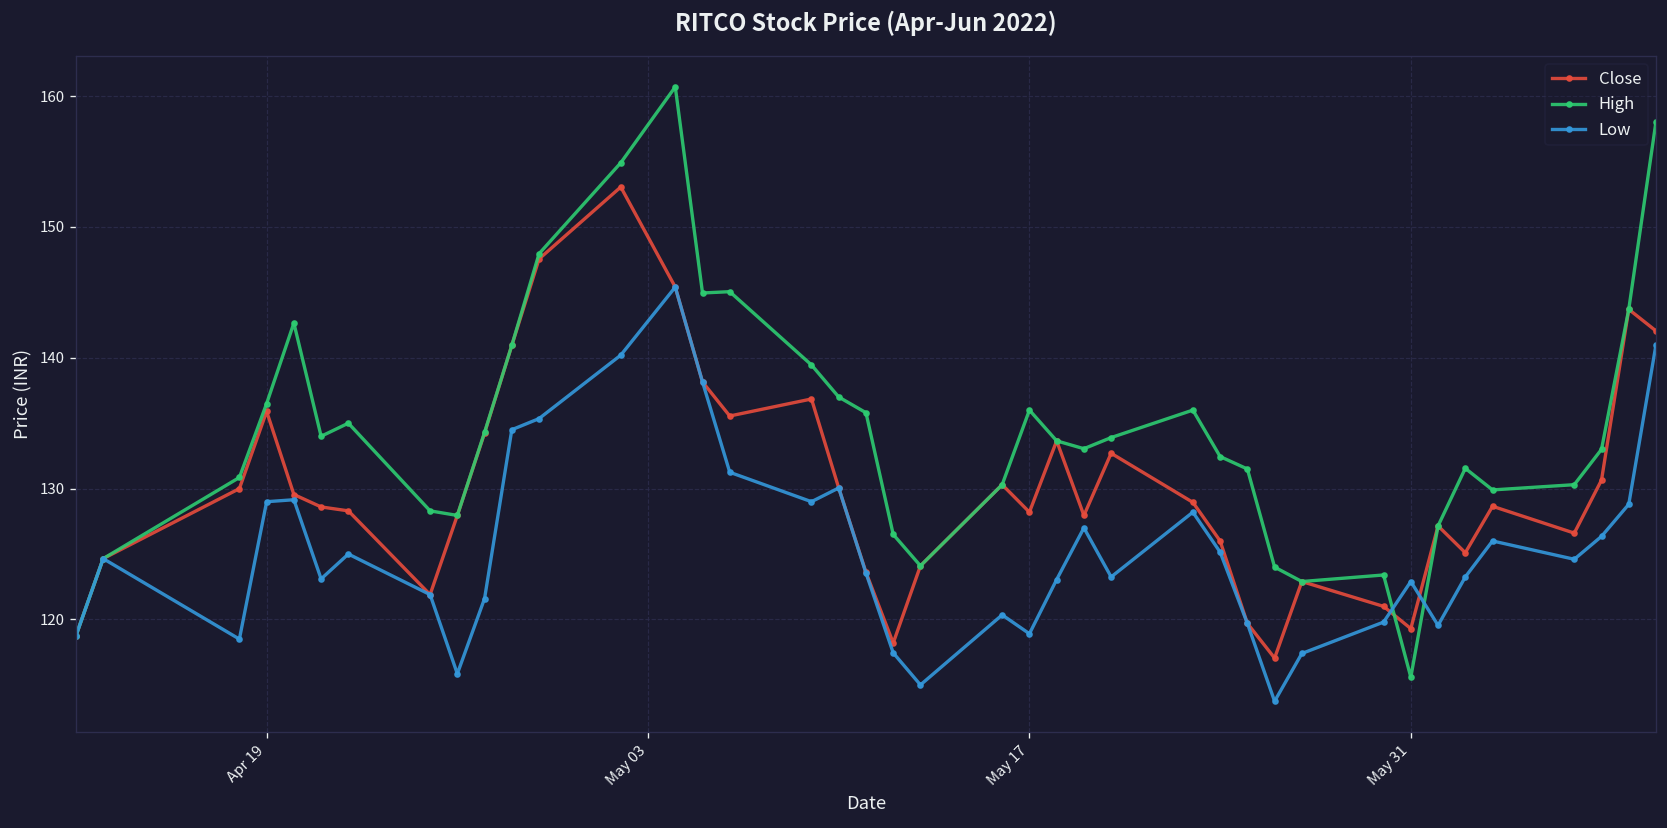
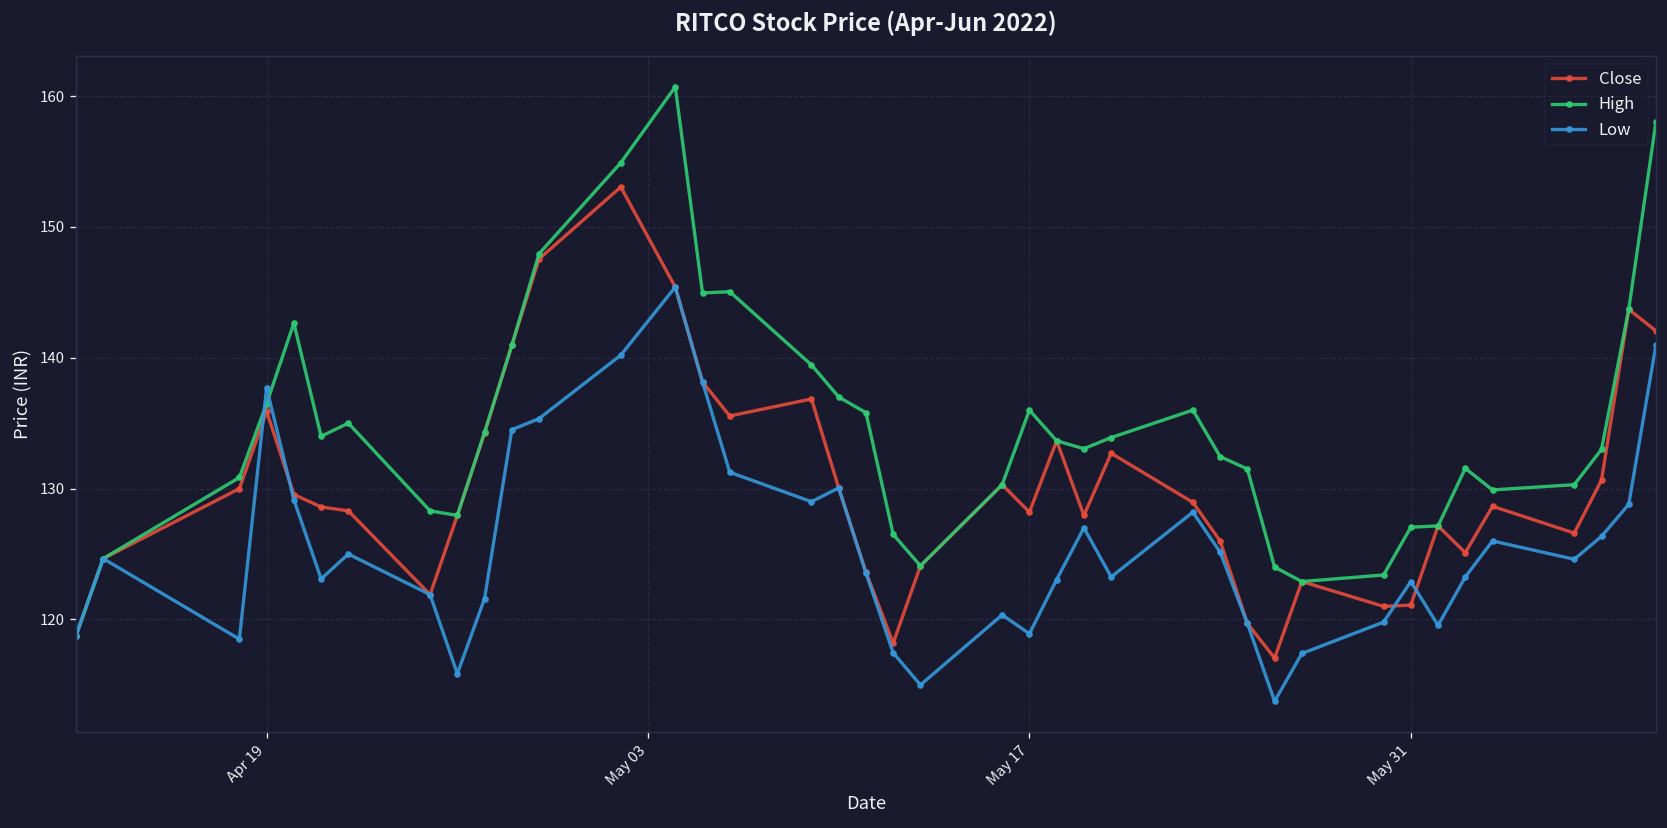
Low, Apr 19: 129.0 -> 137.7
Close, May 31: 119.3 -> 121.1
High, May 31: 115.6 -> 127.1
